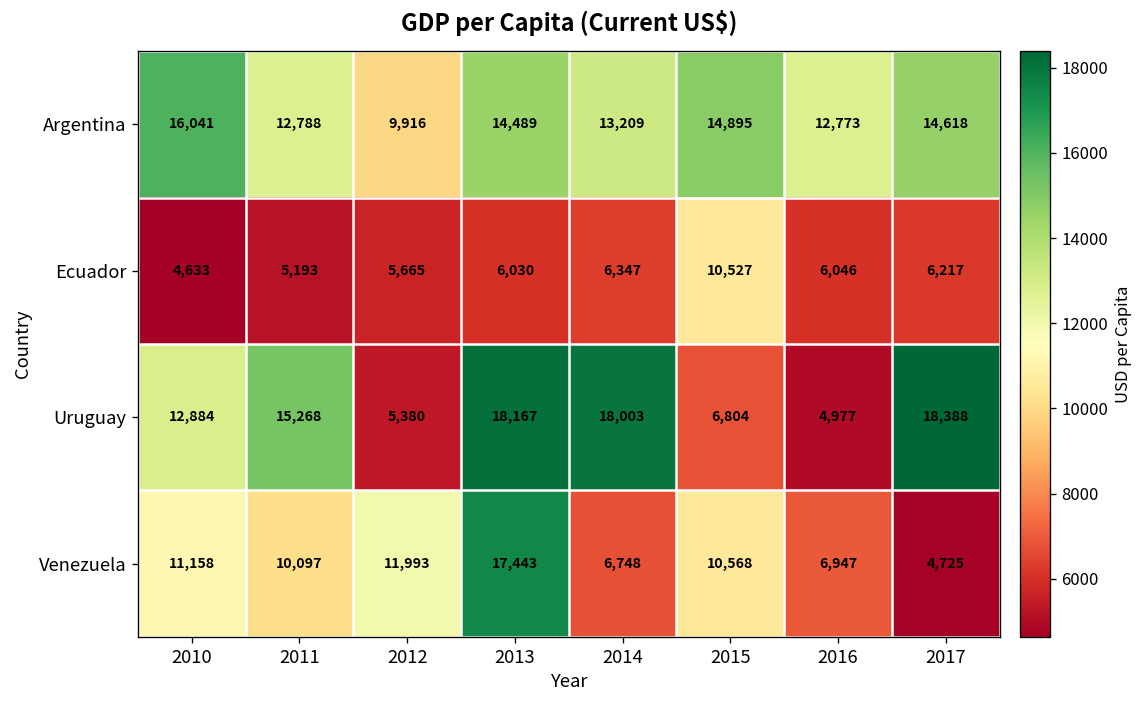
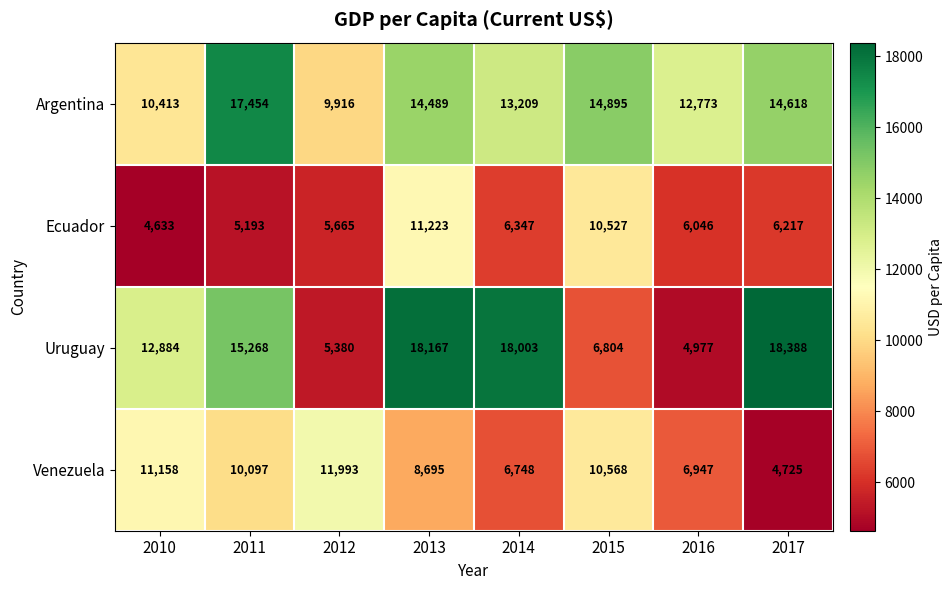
Argentina, 2010: 16,041 -> 10,413
Argentina, 2011: 12,788 -> 17,454
Ecuador, 2013: 6,030 -> 11,223
Venezuela, 2013: 17,443 -> 8,695
